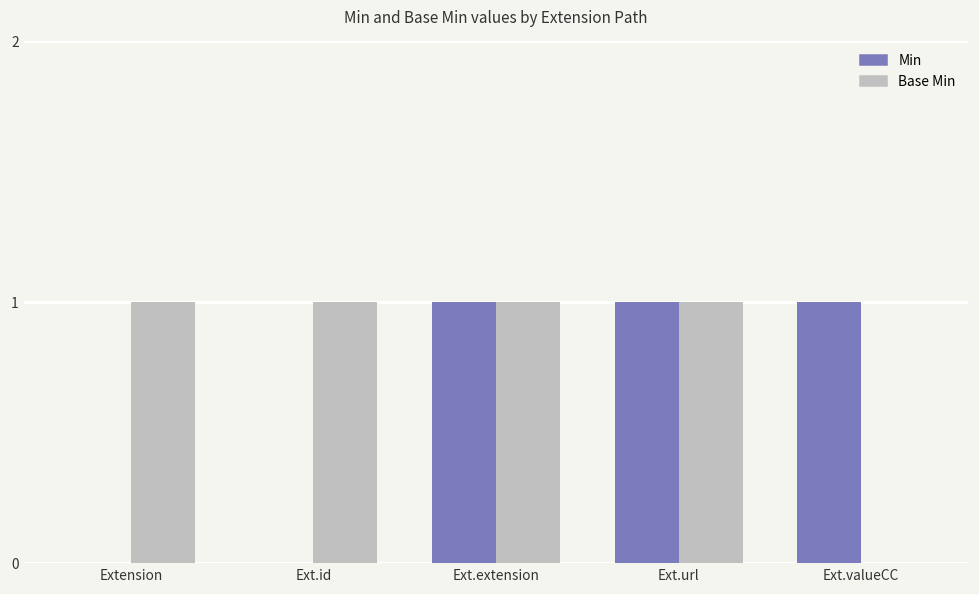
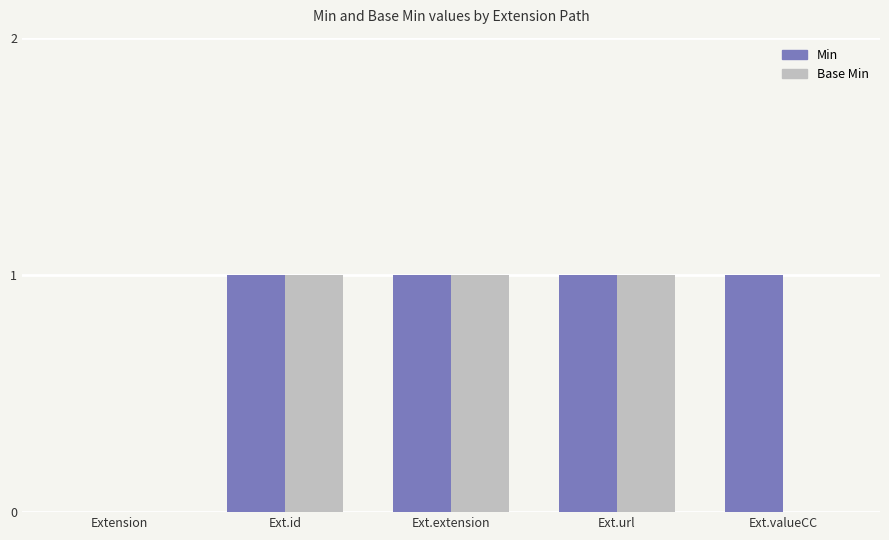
Base Min, Extension: 1 -> 0
Min, Ext.id: 0 -> 1
